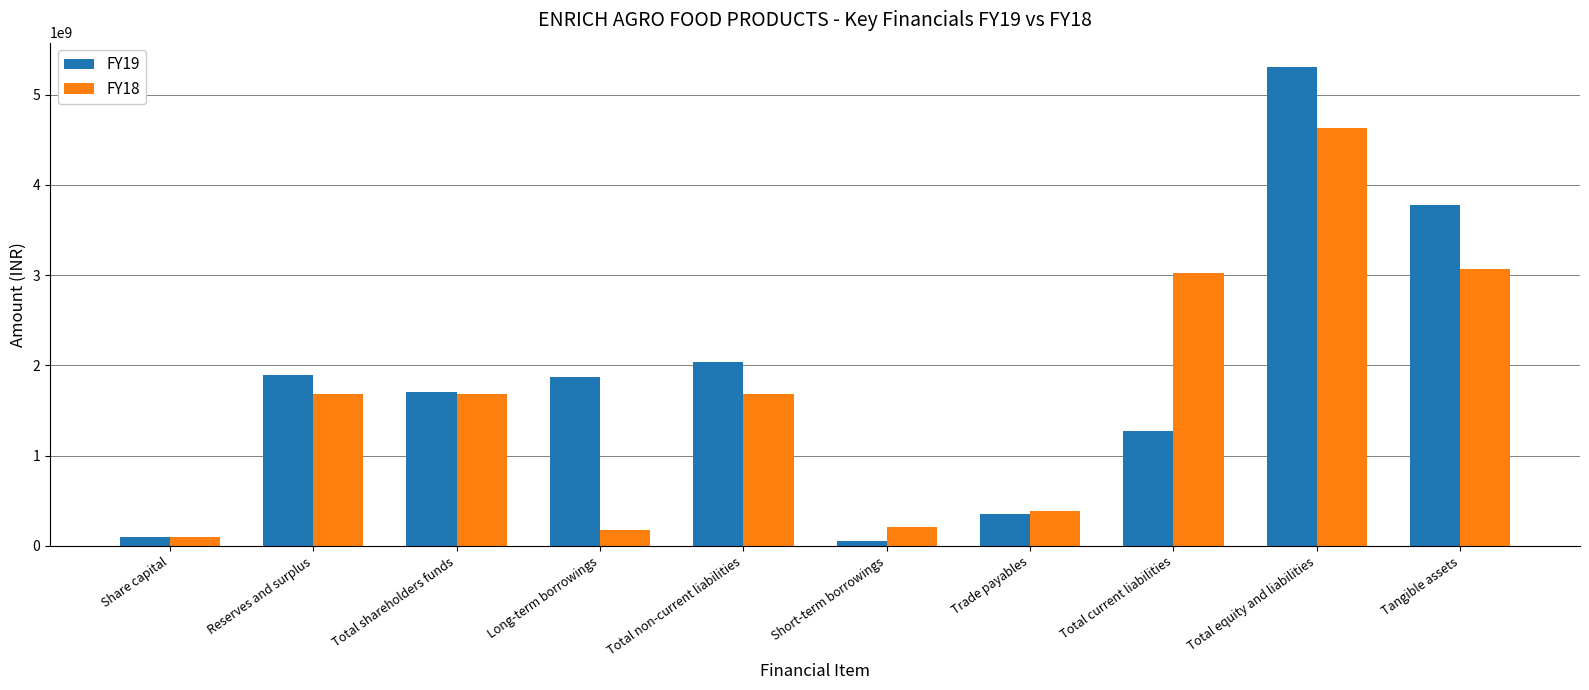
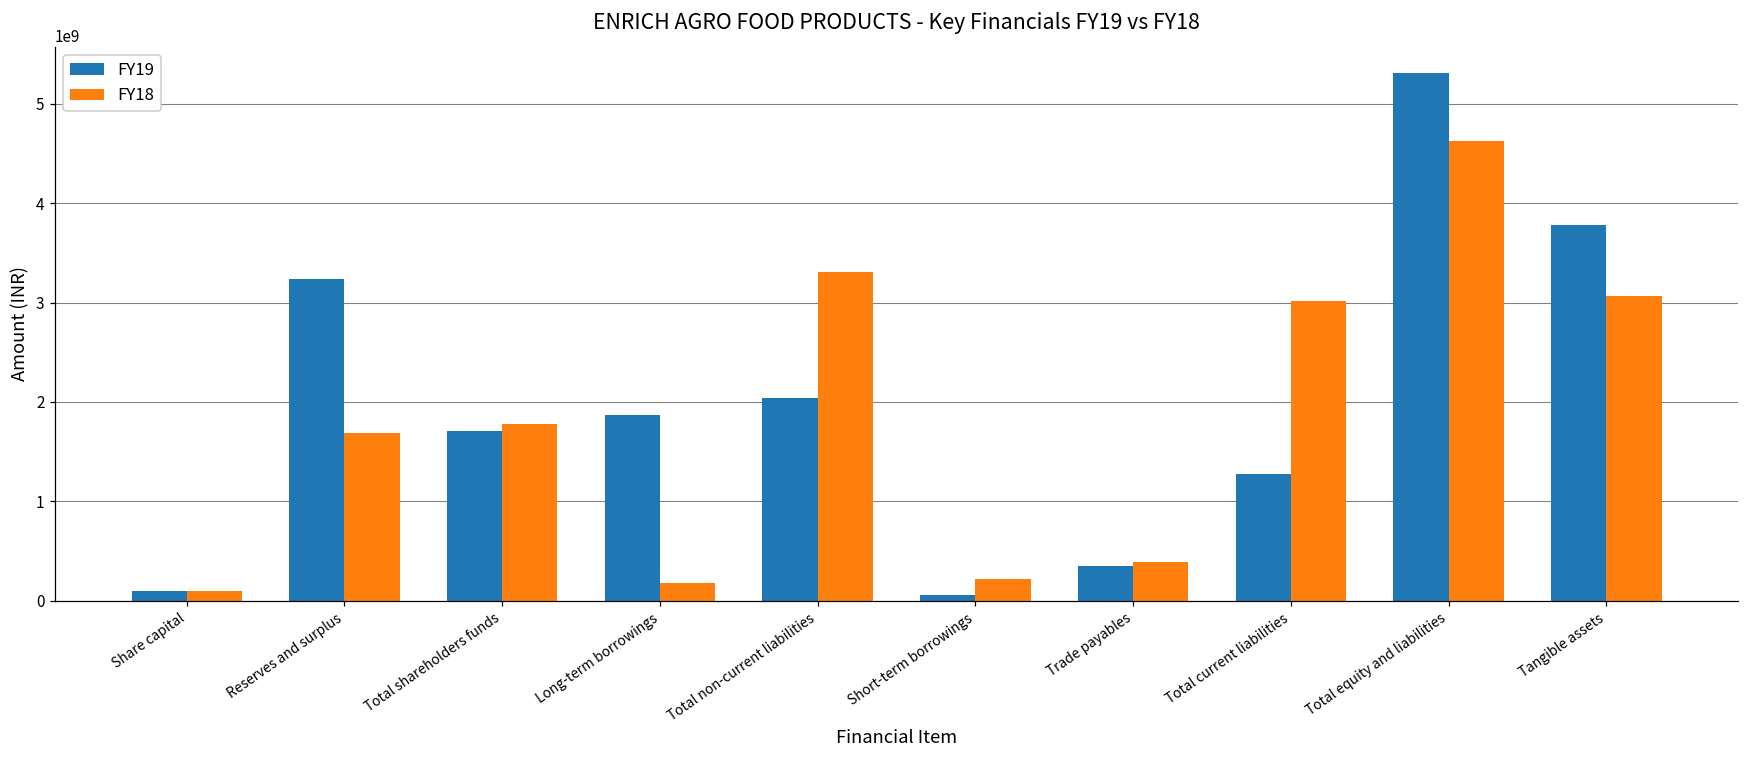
FY19, Reserves and surplus: 1900000000 -> 3200000000
FY18, Total shareholders funds: 1700000000 -> 1800000000
FY18, Total non-current liabilities: 1700000000 -> 3300000000
